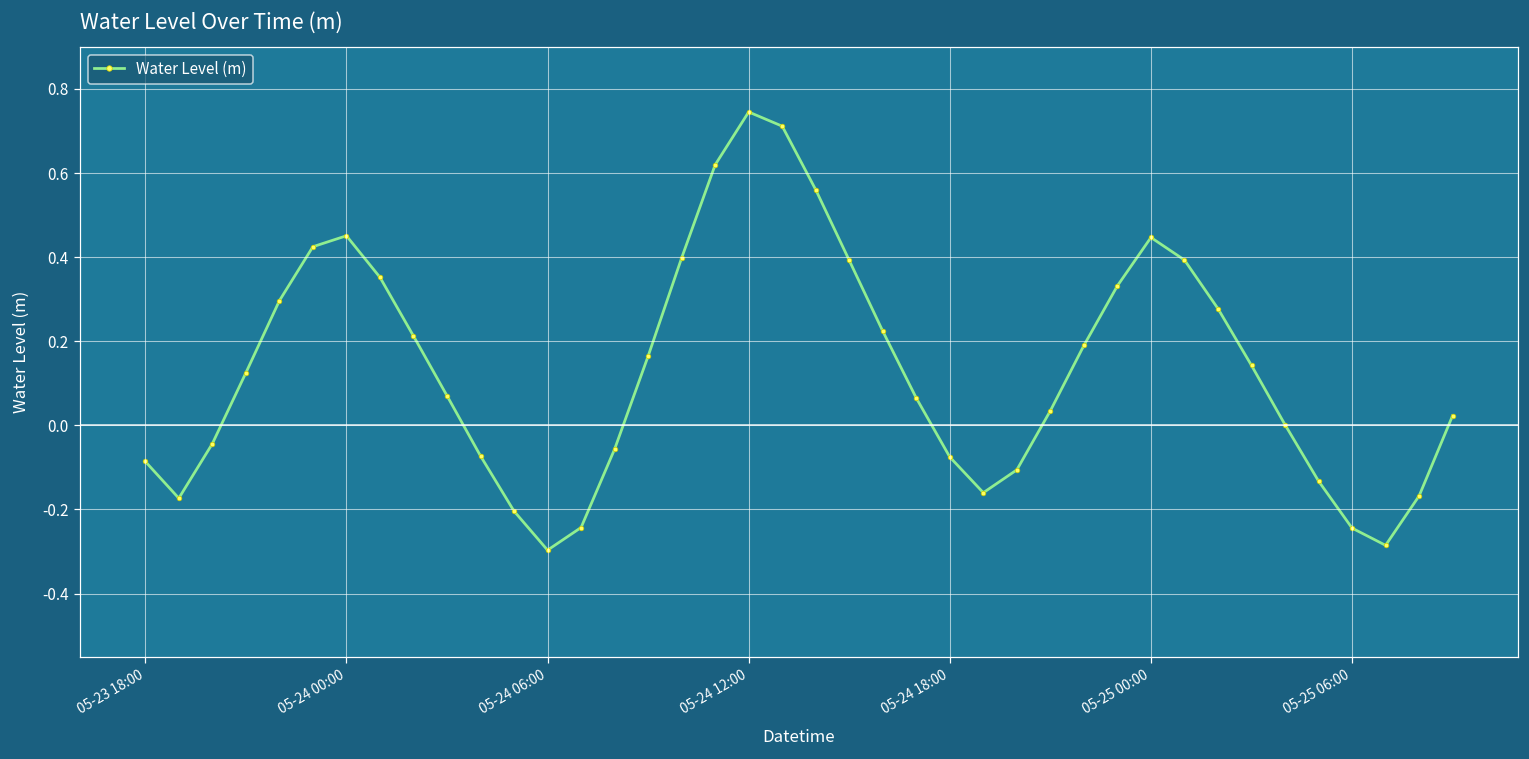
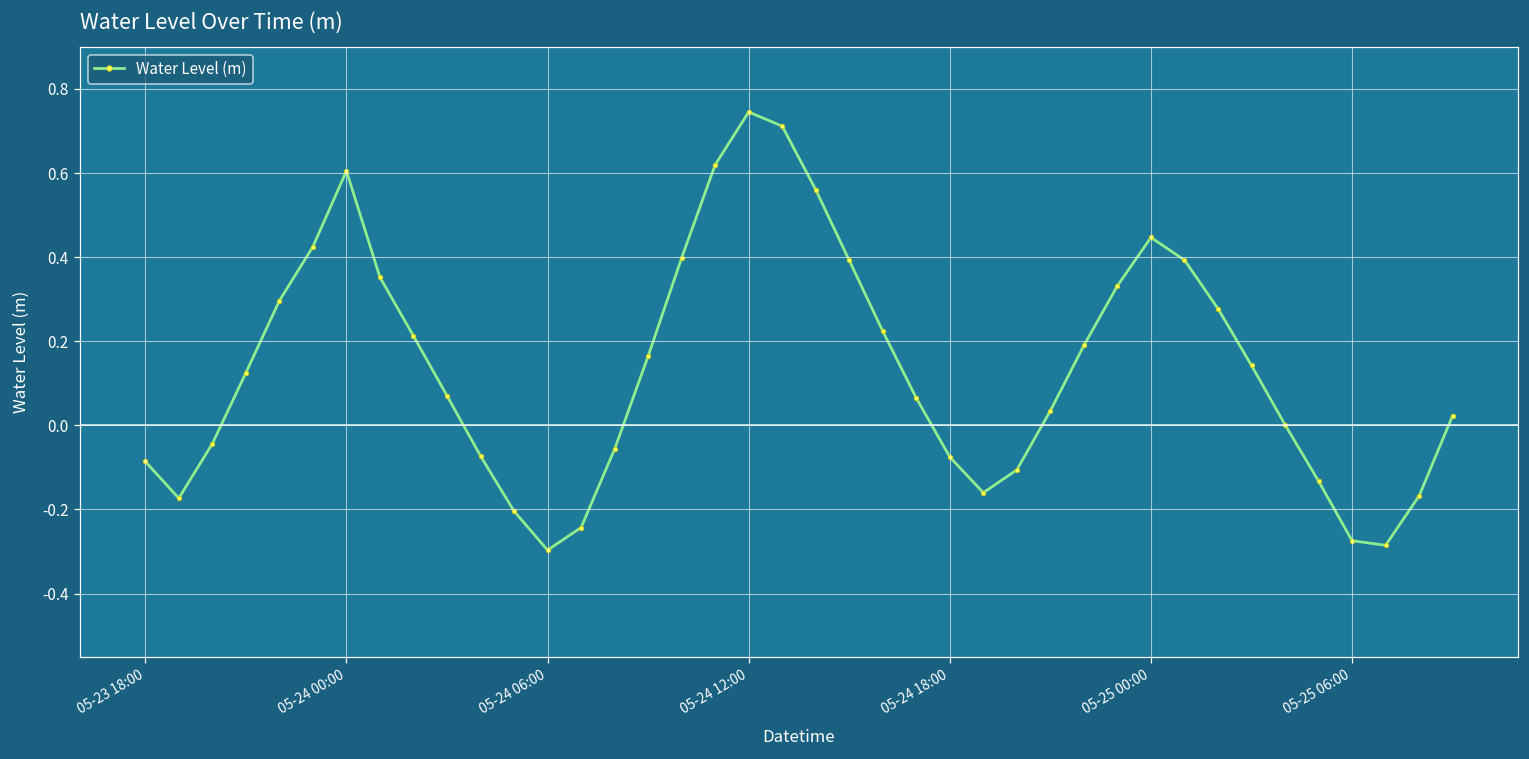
05-24 00:00: 0.45 -> 0.60
05-25 06:00: -0.24 -> -0.27
